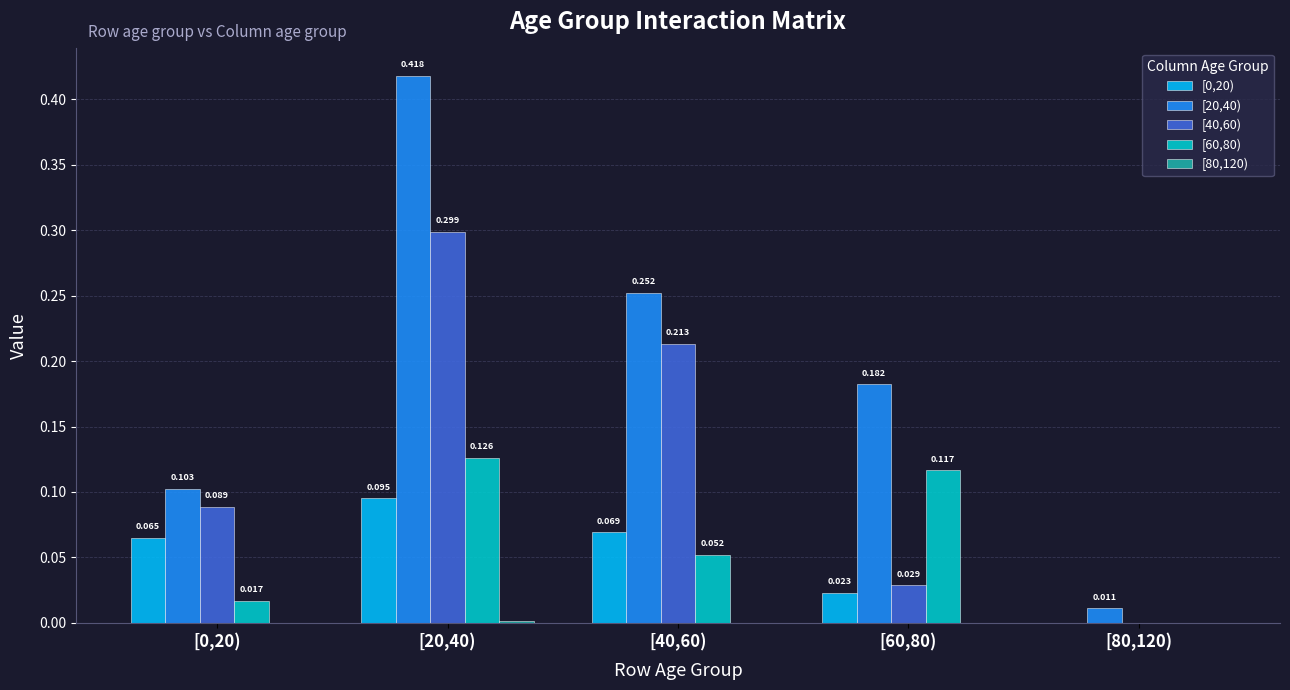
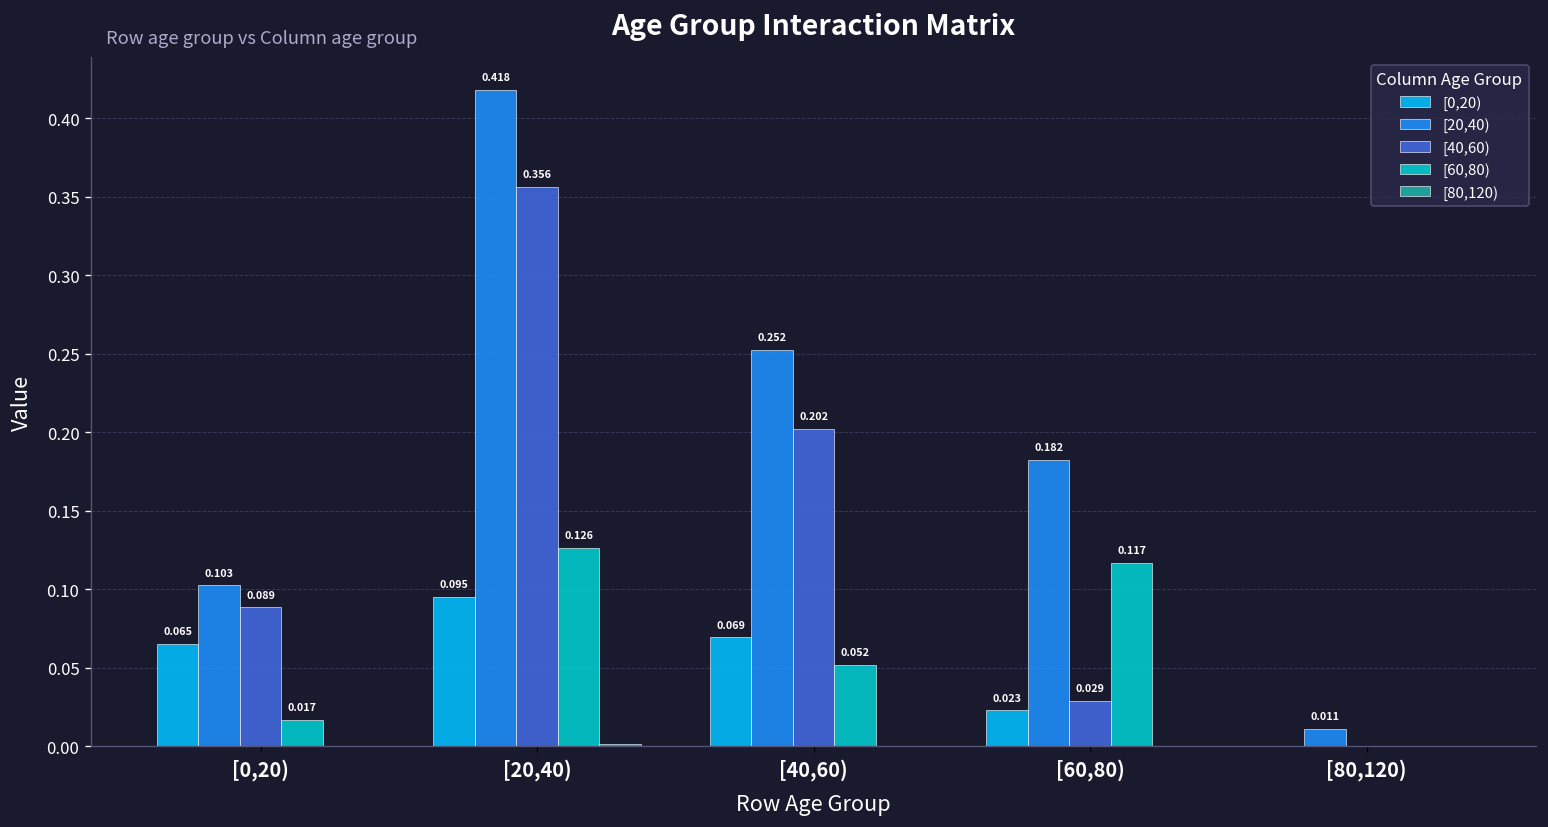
[40,60), [20,40): 0.299 -> 0.356
[40,60), [40,60): 0.213 -> 0.202
